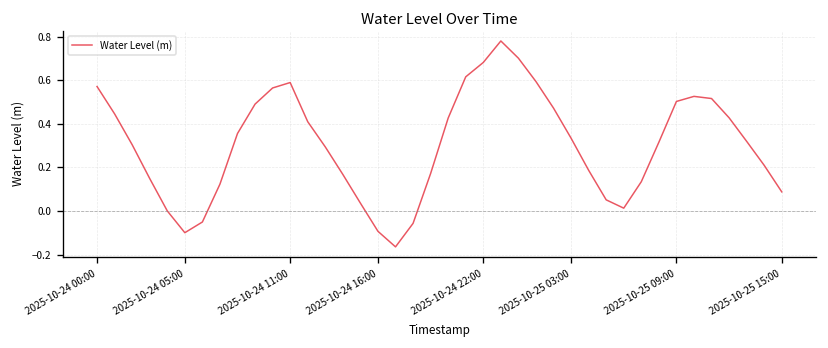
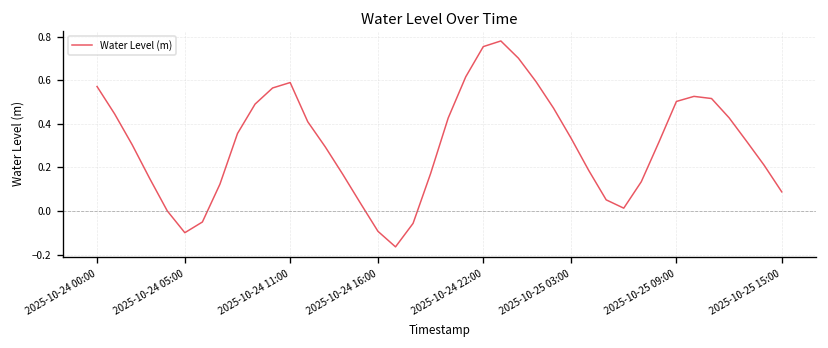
2025-10-24 22:00: 0.68 -> 0.75
